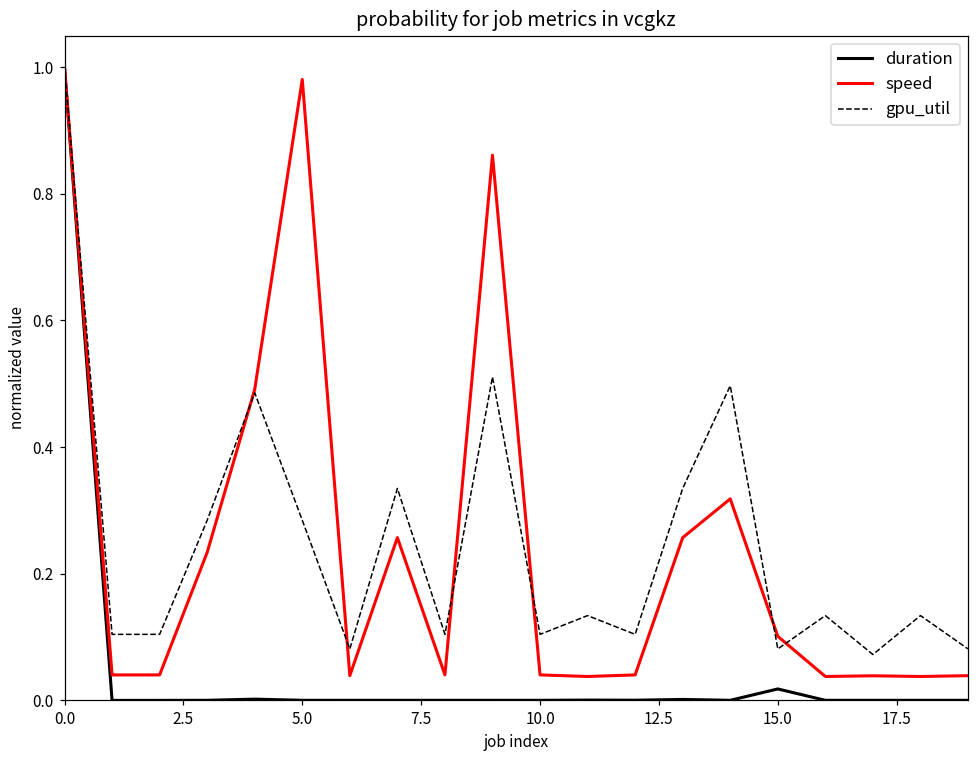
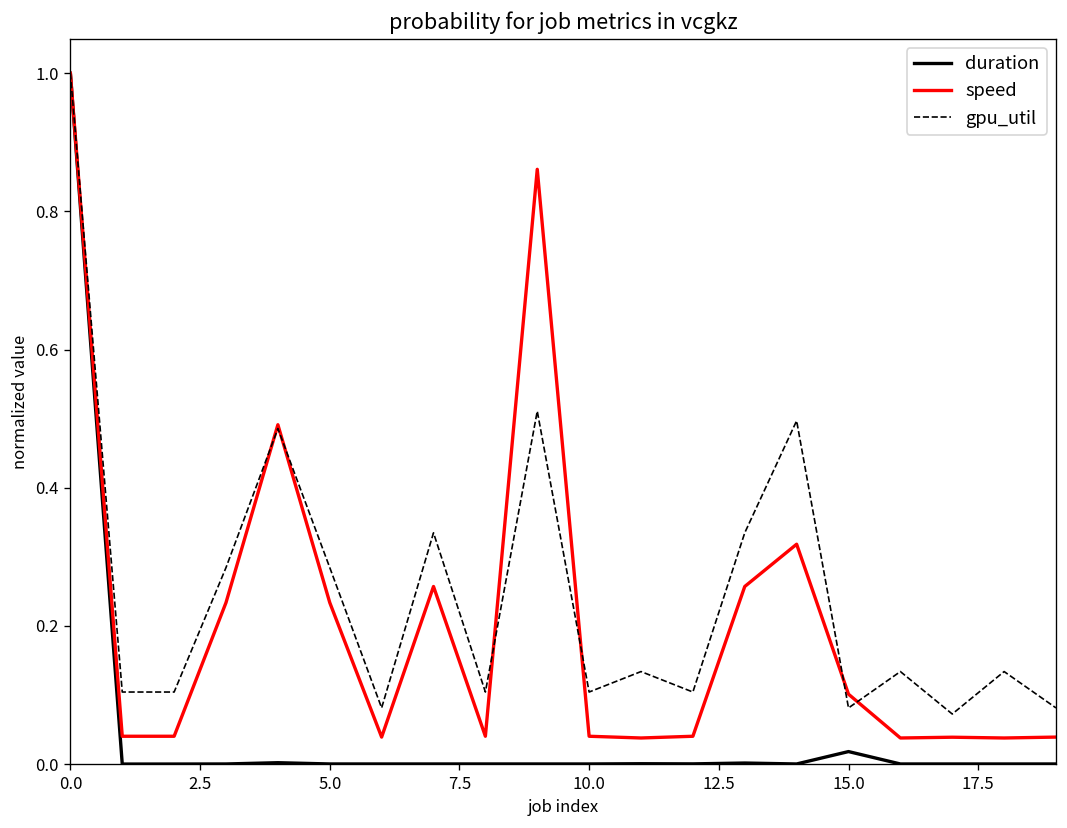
speed, 5.0: 0.98 -> 0.23
